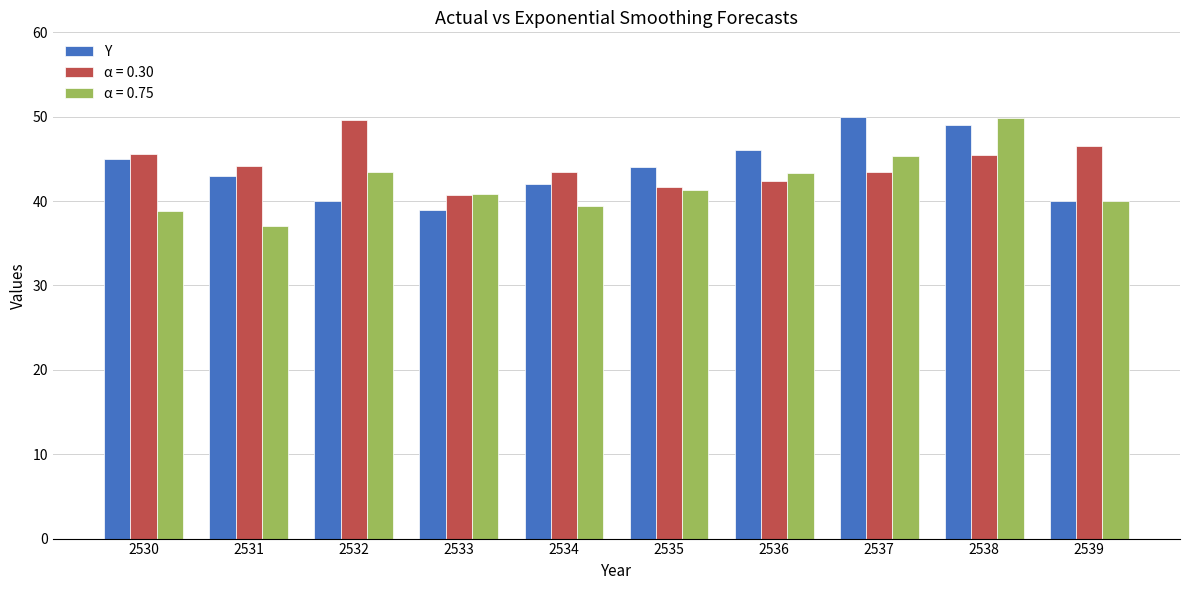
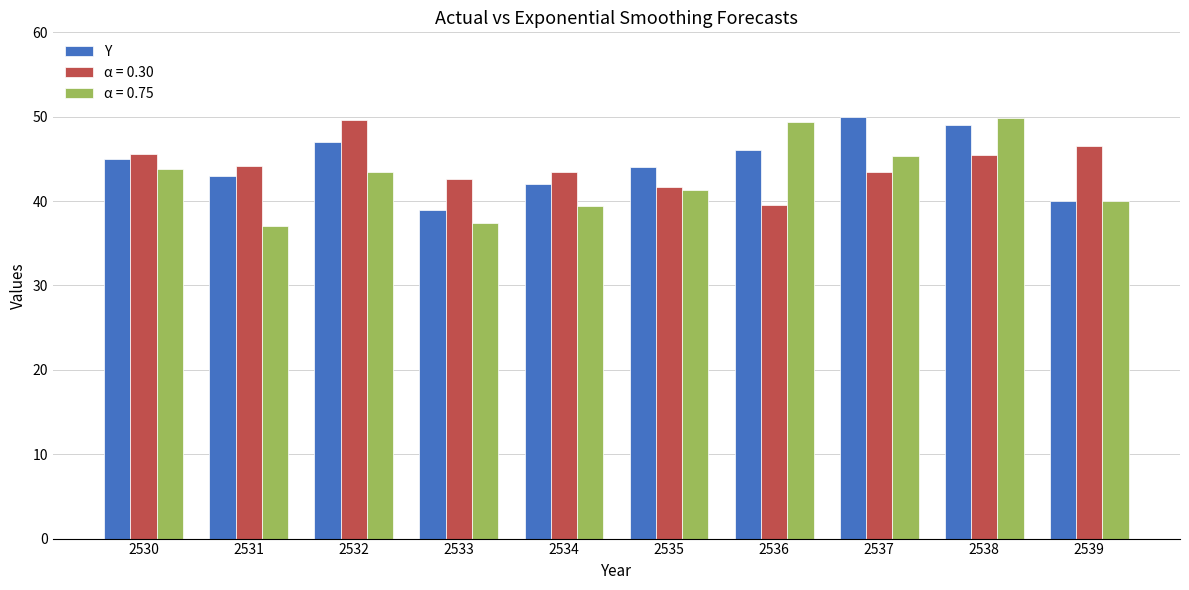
α = 0.75, 2530: 39 -> 44
Y, 2532: 40 -> 47
α = 0.30, 2533: 41 -> 43
α = 0.75, 2533: 41 -> 37
α = 0.30, 2536: 42 -> 40
α = 0.75, 2536: 43 -> 49
